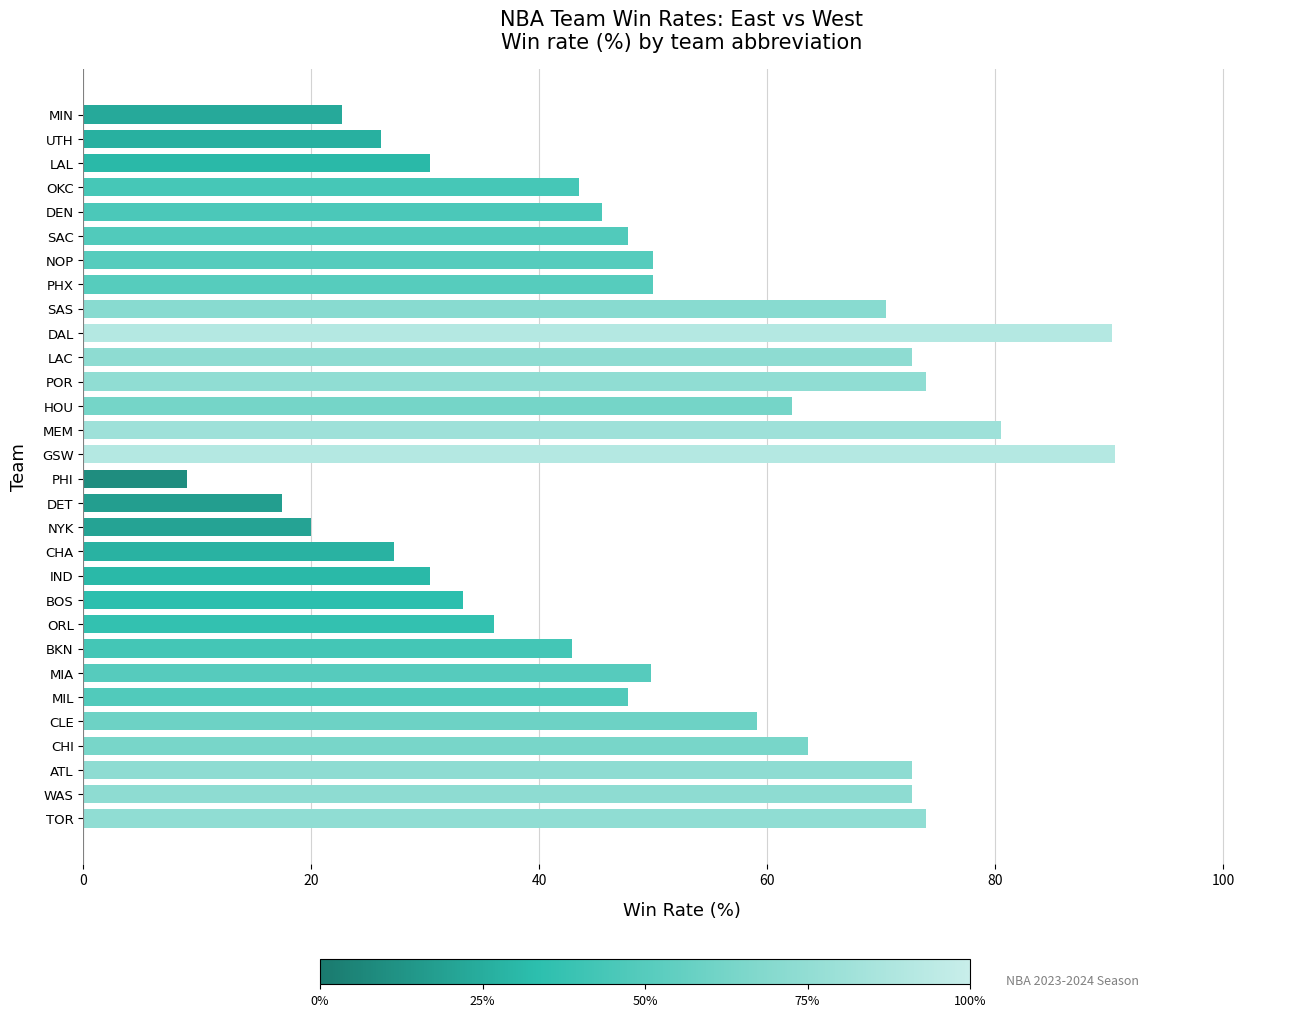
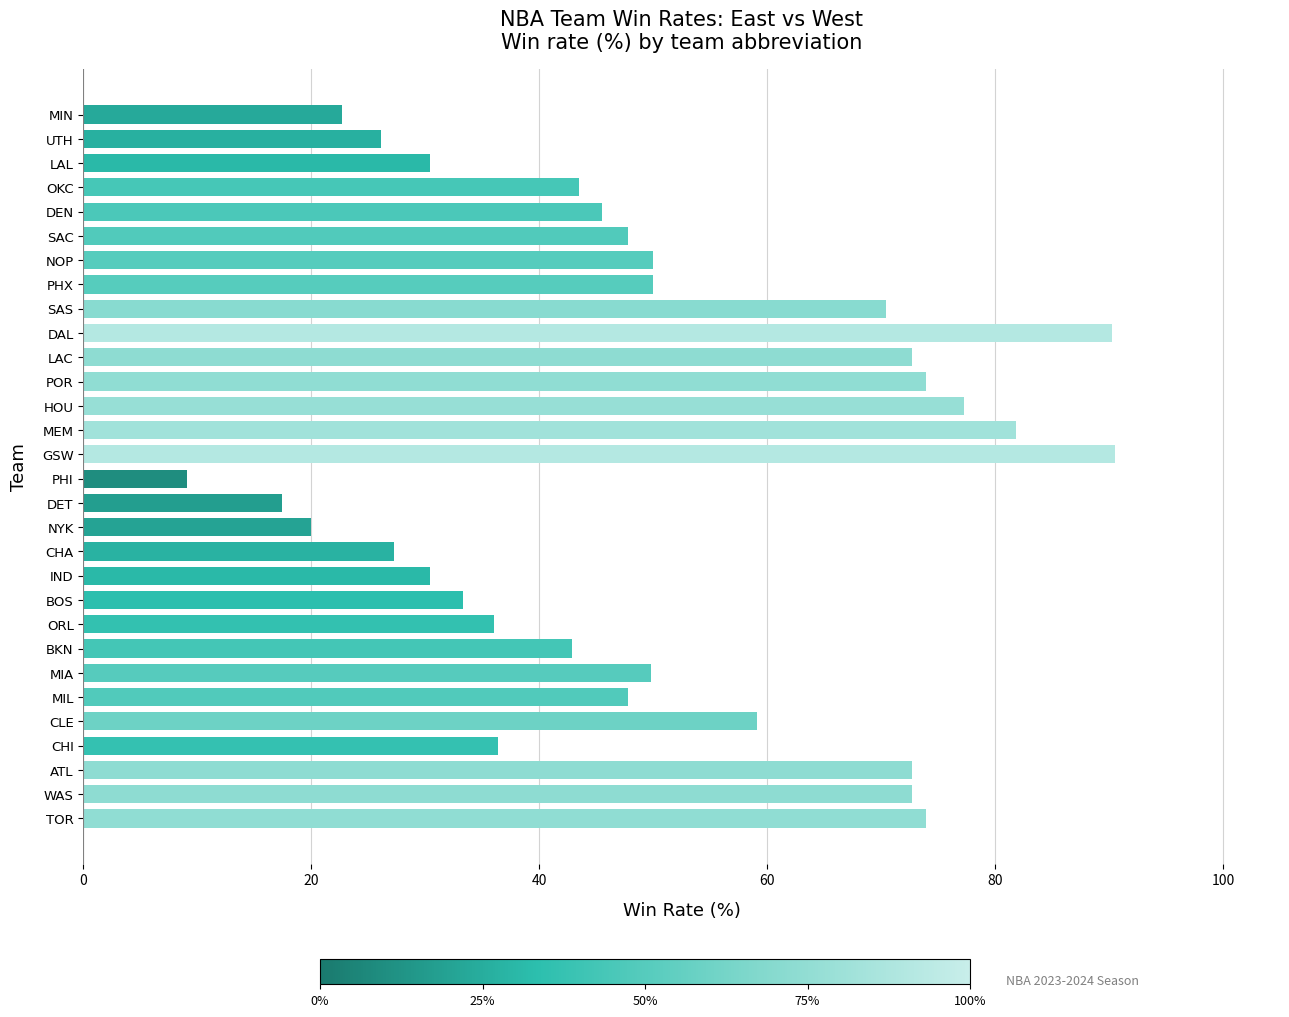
HOU: 62.2 -> 77.3
MEM: 80.5 -> 81.8
CHI: 63.6 -> 36.4
